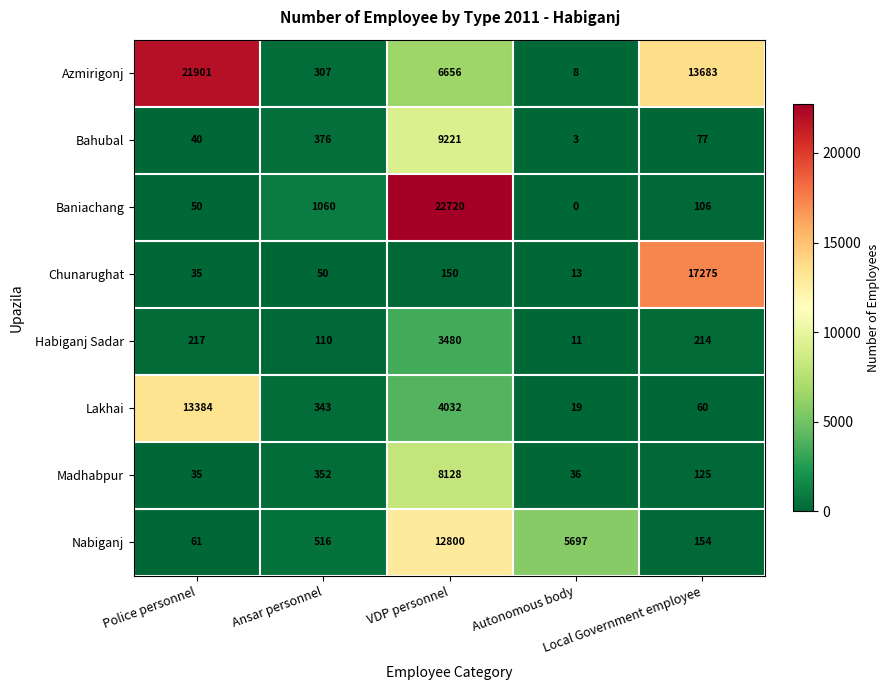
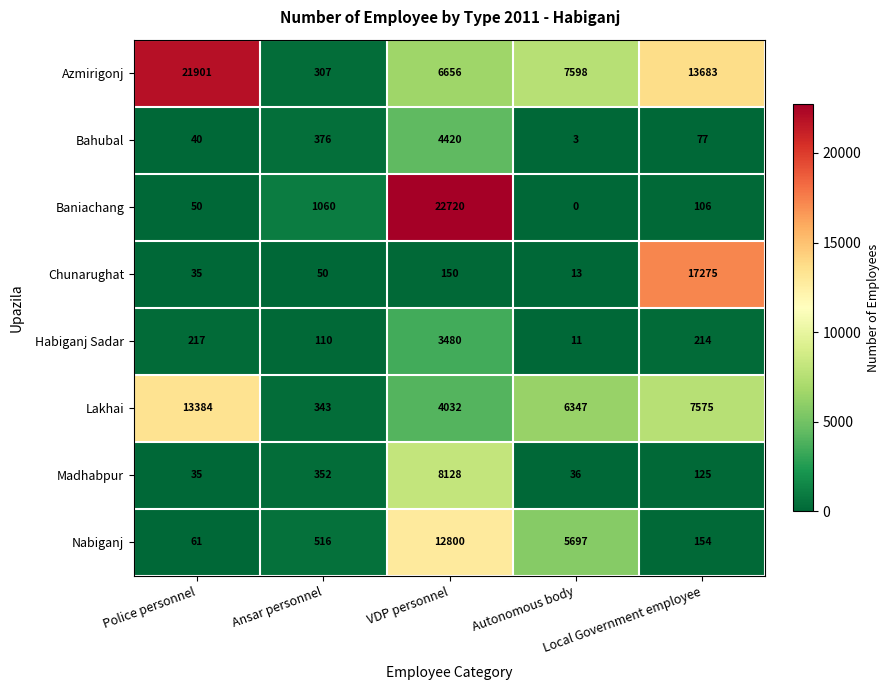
Azmirigonj, Autonomous body: 8 -> 7598
Bahubal, VDP personnel: 9221 -> 4420
Lakhai, Autonomous body: 19 -> 6347
Lakhai, Local Government employee: 60 -> 7575
